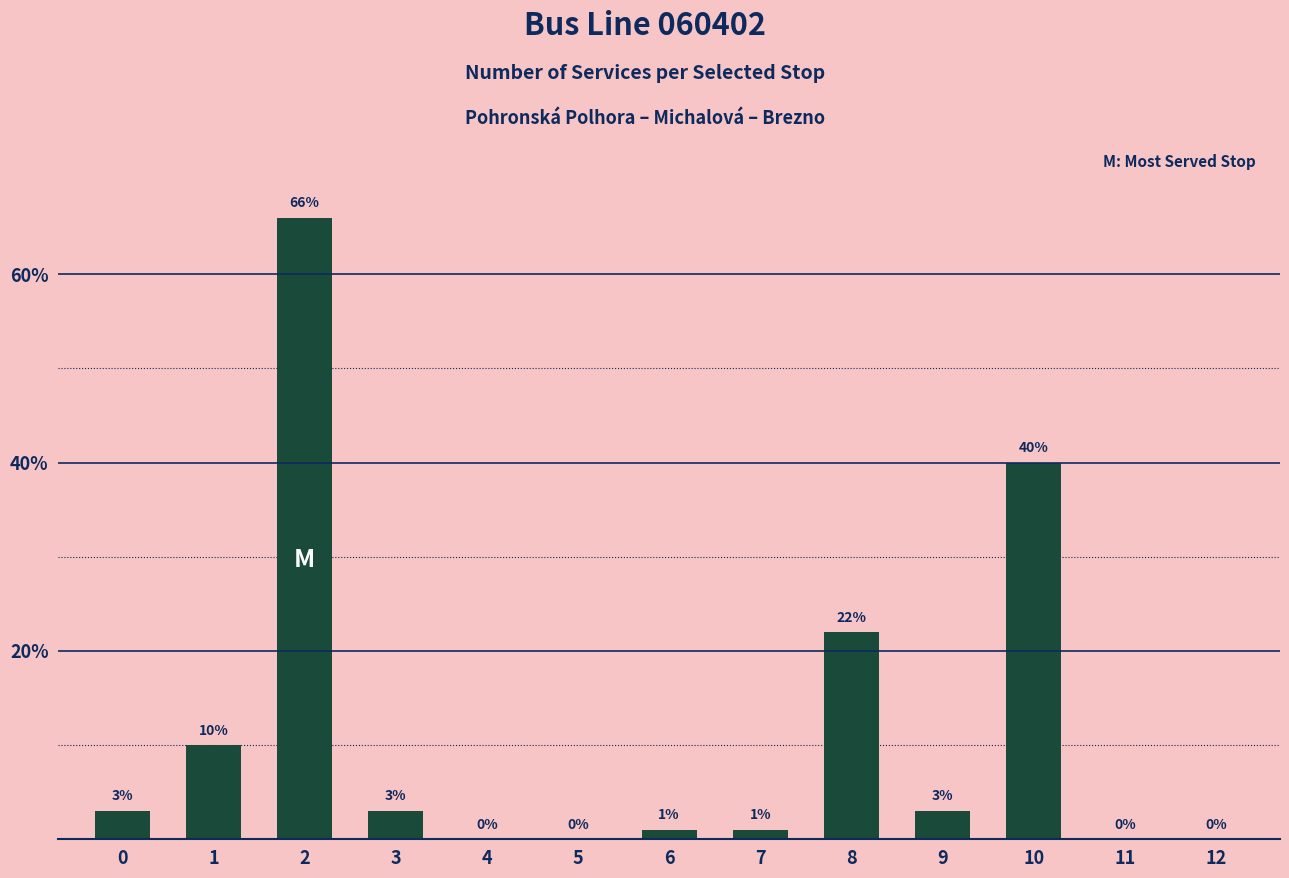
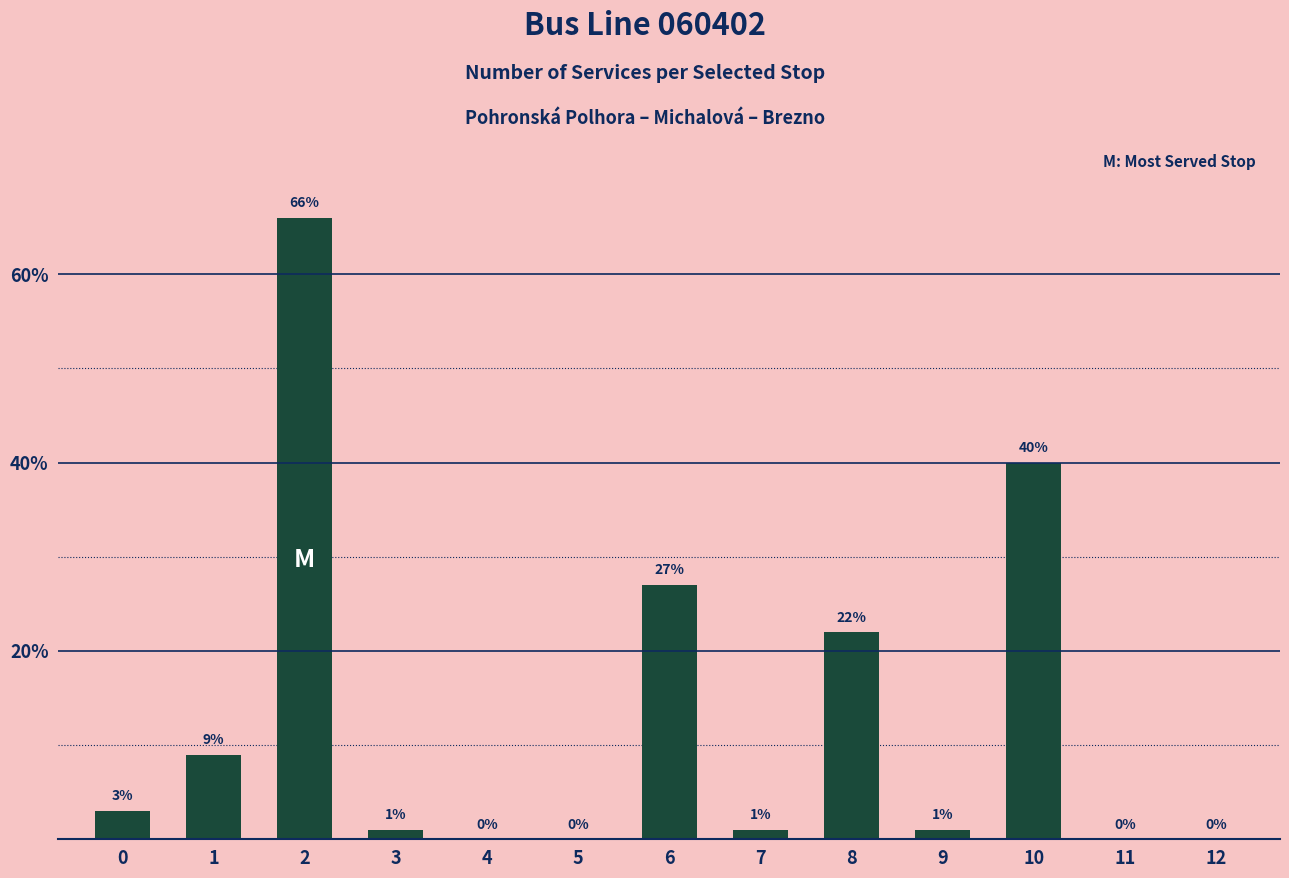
1: 10% -> 9%
3: 3% -> 1%
6: 1% -> 27%
9: 3% -> 1%
